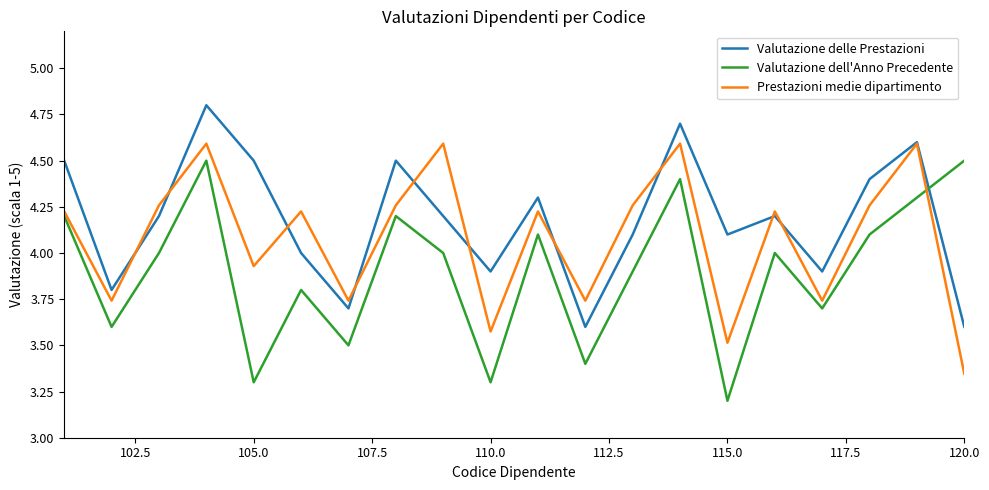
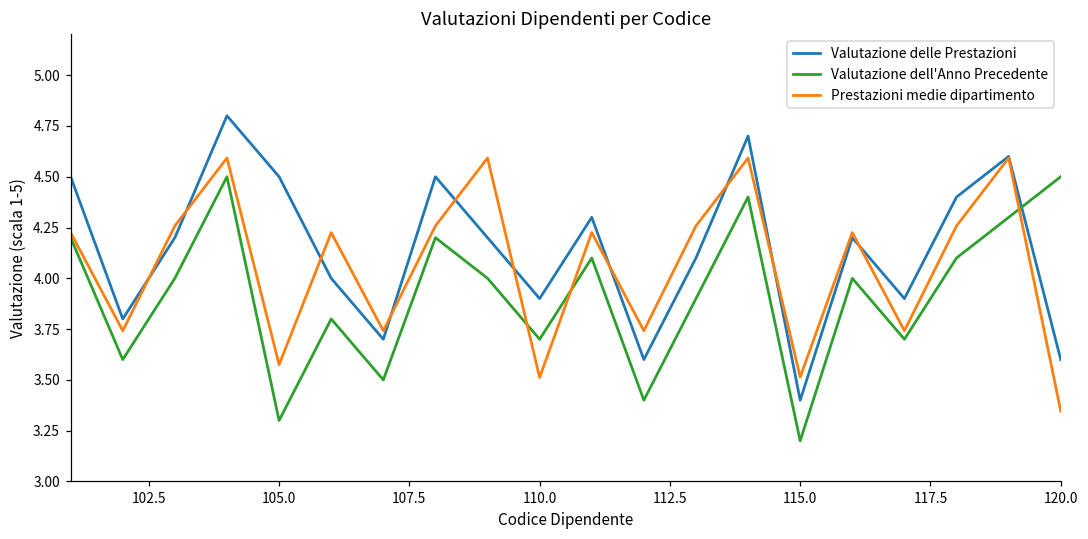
Prestazioni medie dipartimento, 105.0: 3.93 -> 3.58
Valutazione dell'Anno Precedente, 110.0: 3.3 -> 3.7
Prestazioni medie dipartimento, 110.0: 3.58 -> 3.51
Valutazione delle Prestazioni, 115.0: 4.1 -> 3.4
